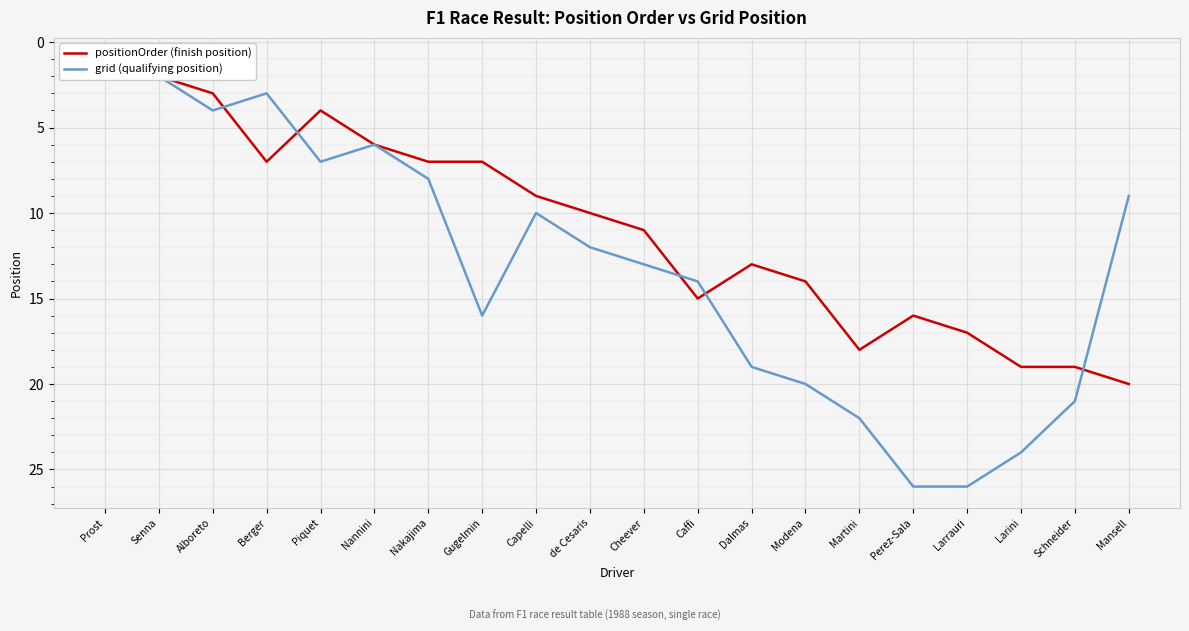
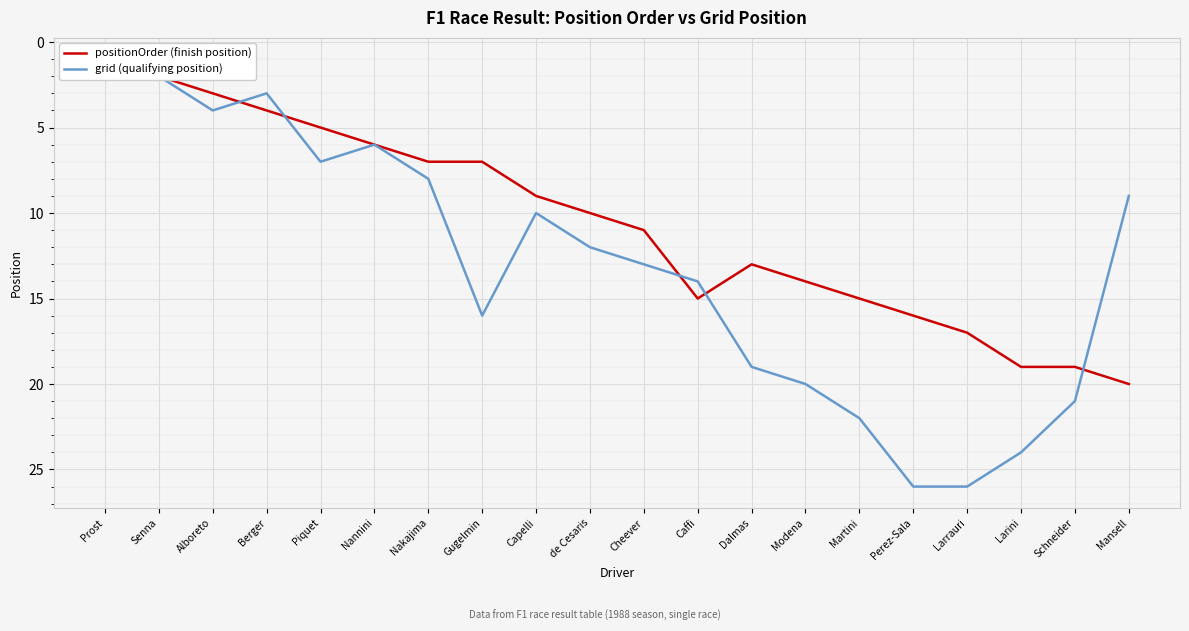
positionOrder (finish position), Berger: 7 -> 4
positionOrder (finish position), Piquet: 4 -> 5
positionOrder (finish position), Martini: 18 -> 15
